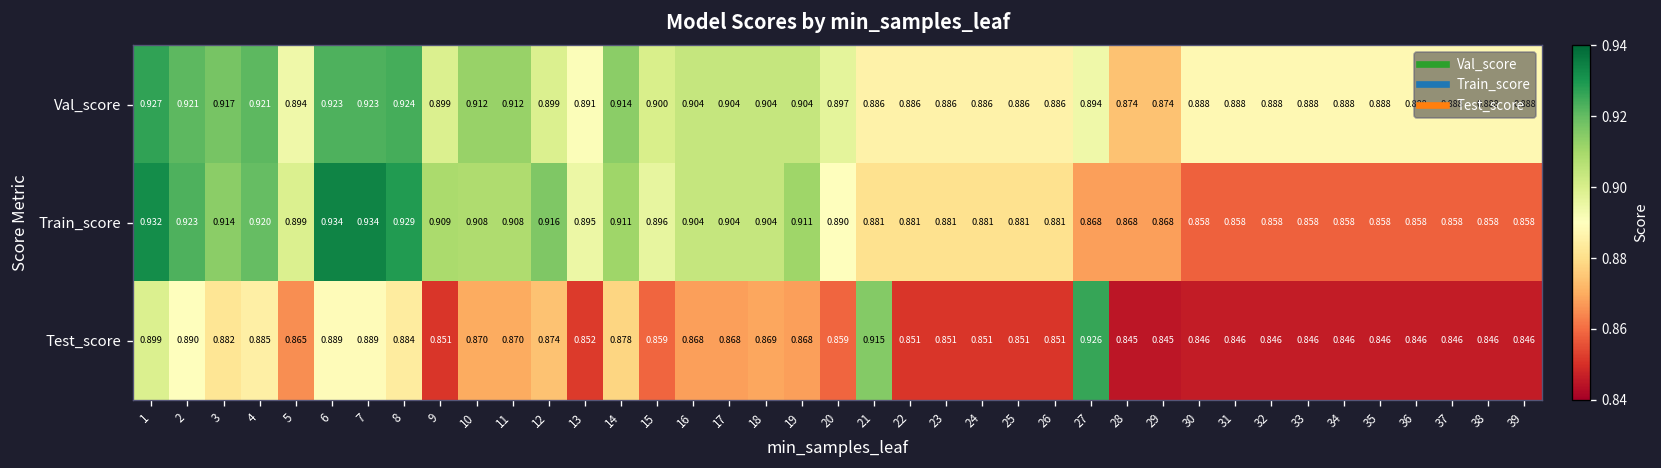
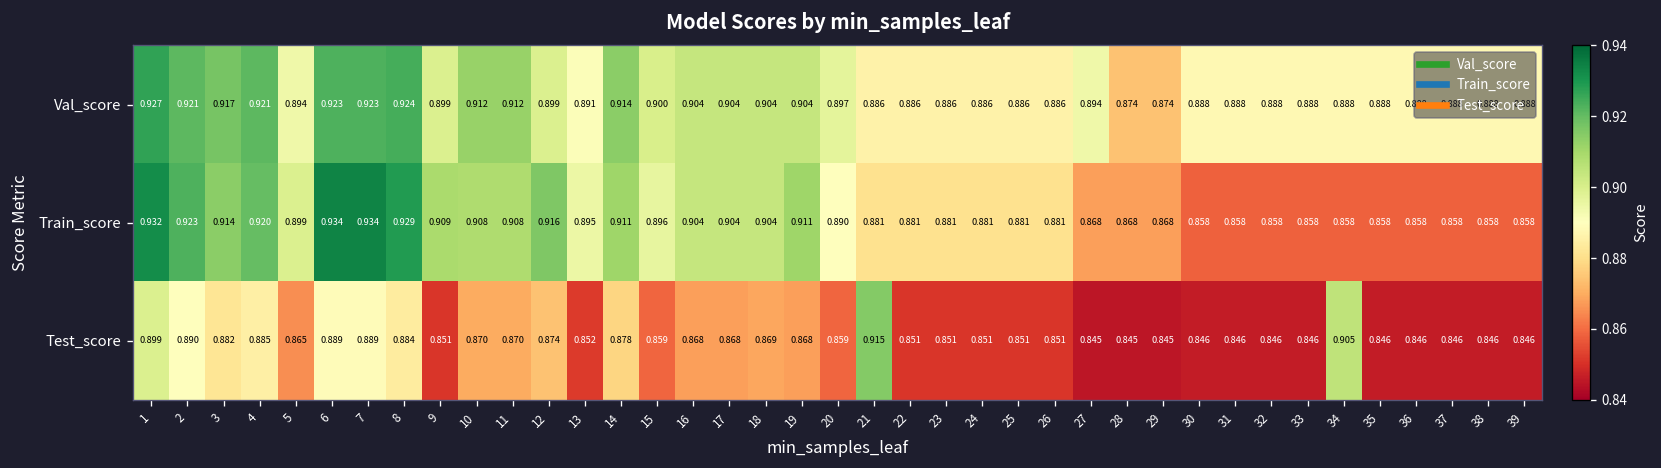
Test_score, 27: 0.926 -> 0.845
Test_score, 34: 0.846 -> 0.905
